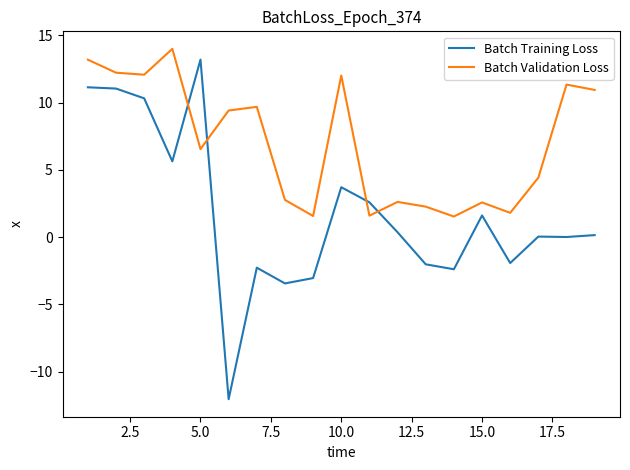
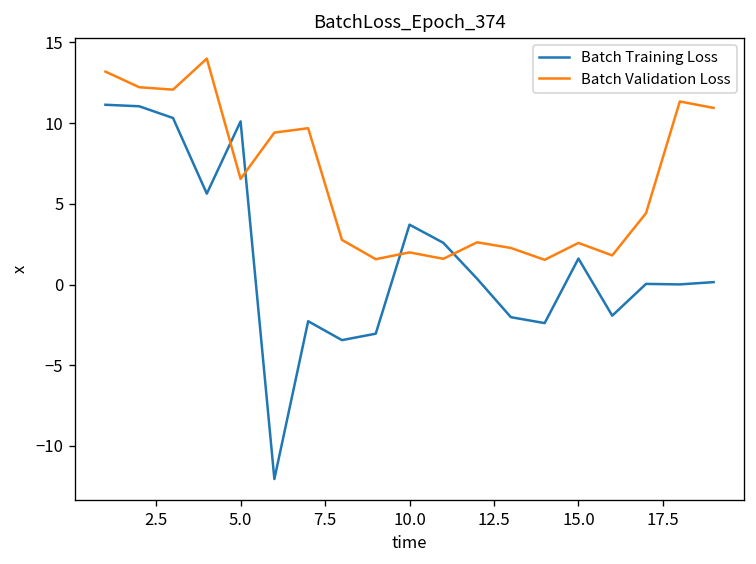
Batch Training Loss, 5.0: 13.2 -> 10.1
Batch Validation Loss, 10.0: 12.0 -> 2.0
